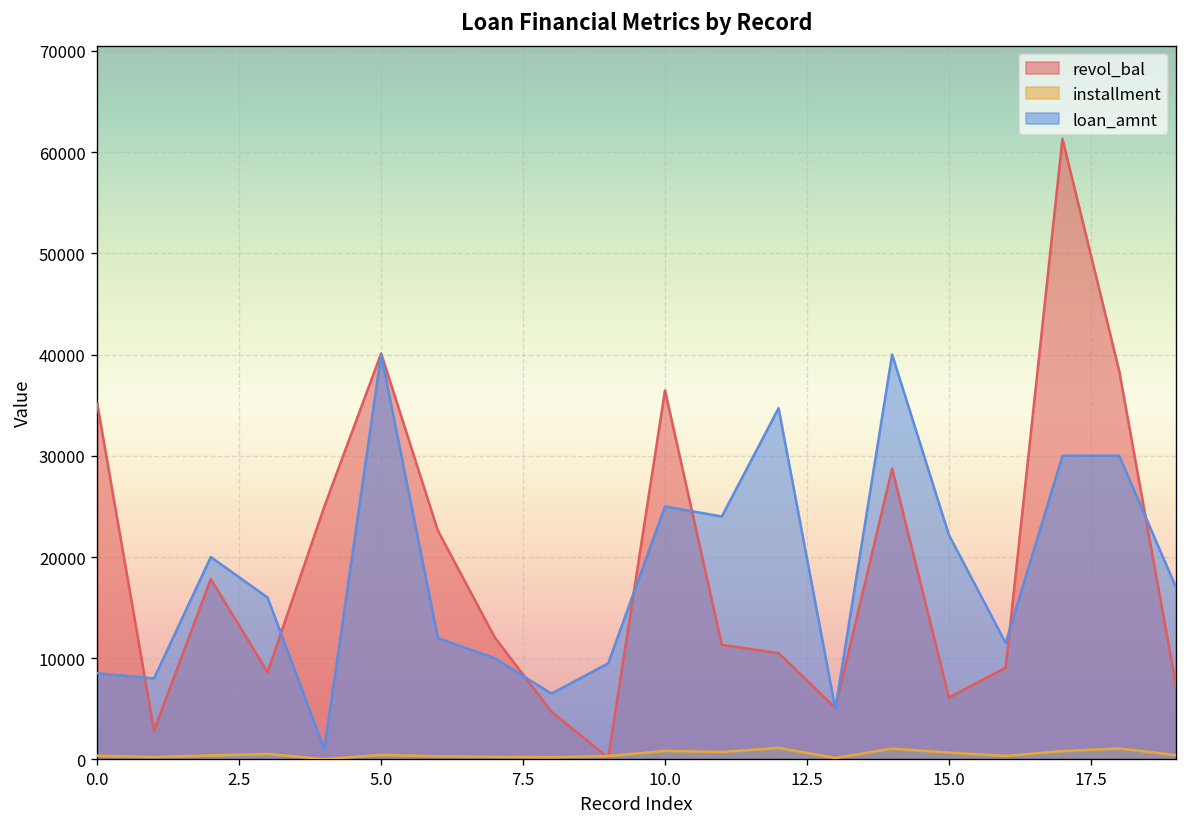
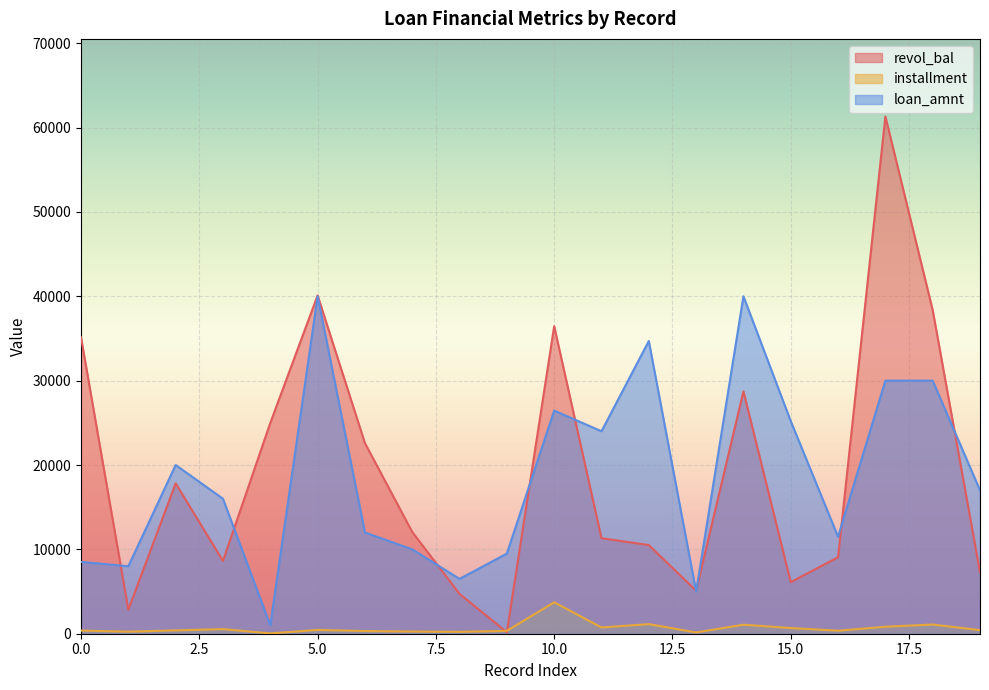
installment, 10.0: 1000 -> 4000
loan_amnt, 10.0: 25000 -> 26000
loan_amnt, 15.0: 22000 -> 25000
